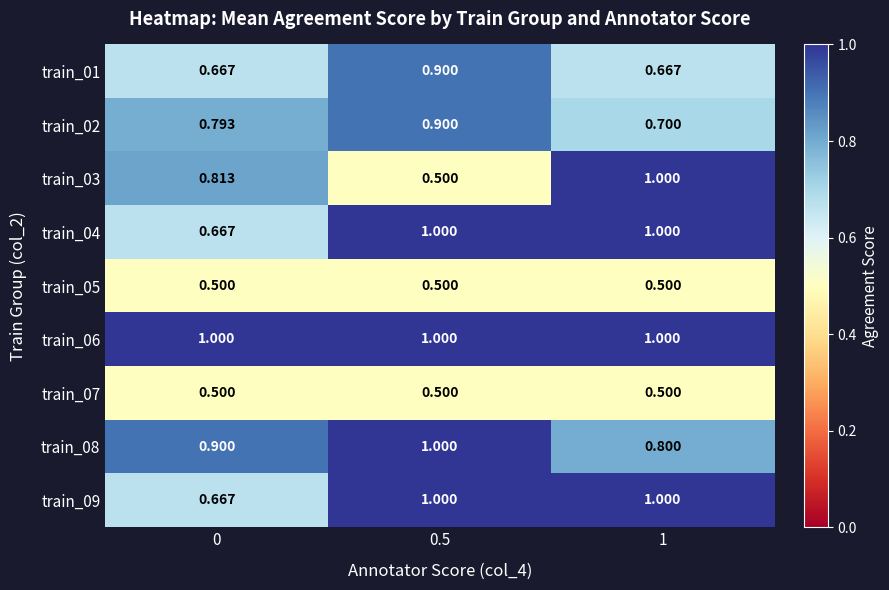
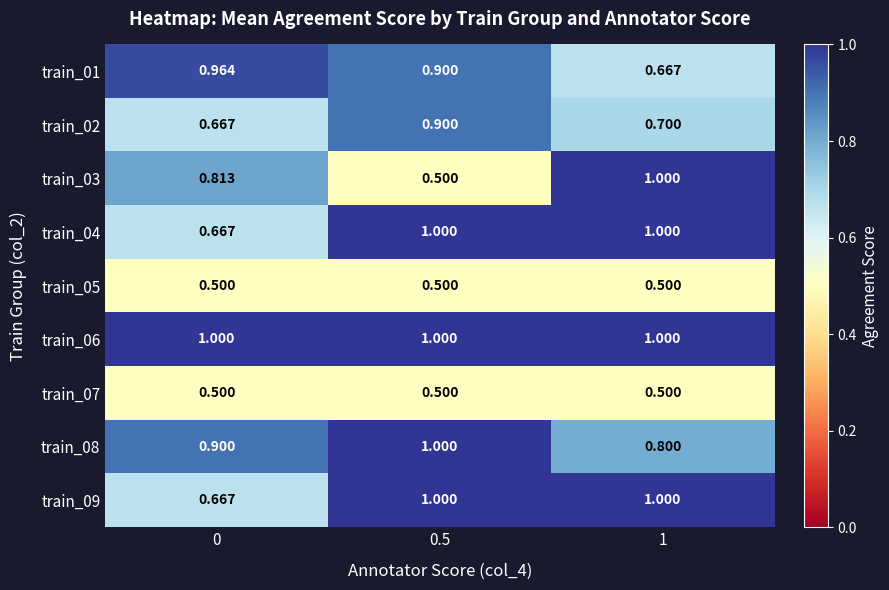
train_01, 0: 0.667 -> 0.964
train_02, 0: 0.793 -> 0.667
